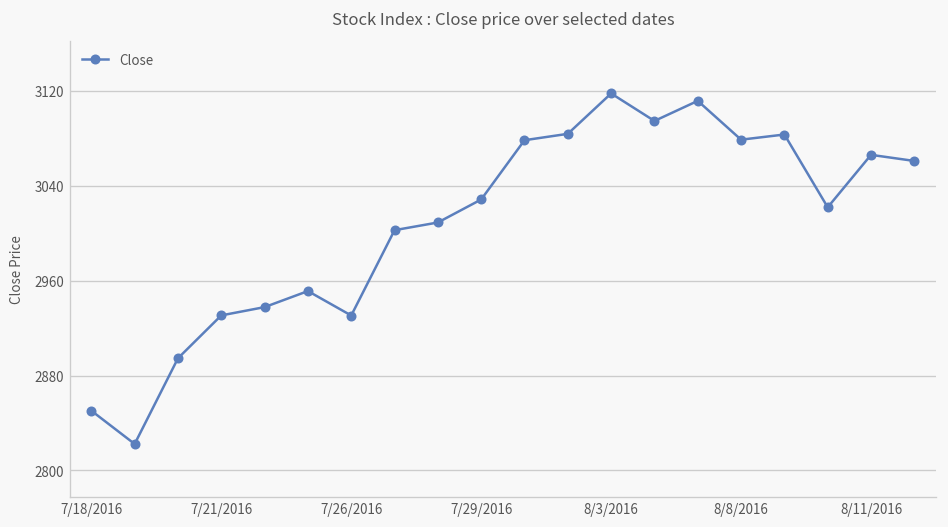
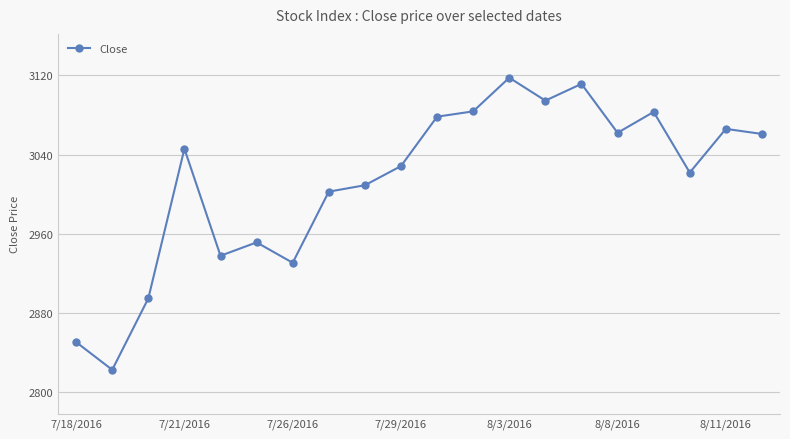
7/21/2016: 2930 -> 3050
8/8/2016: 3080 -> 3060
